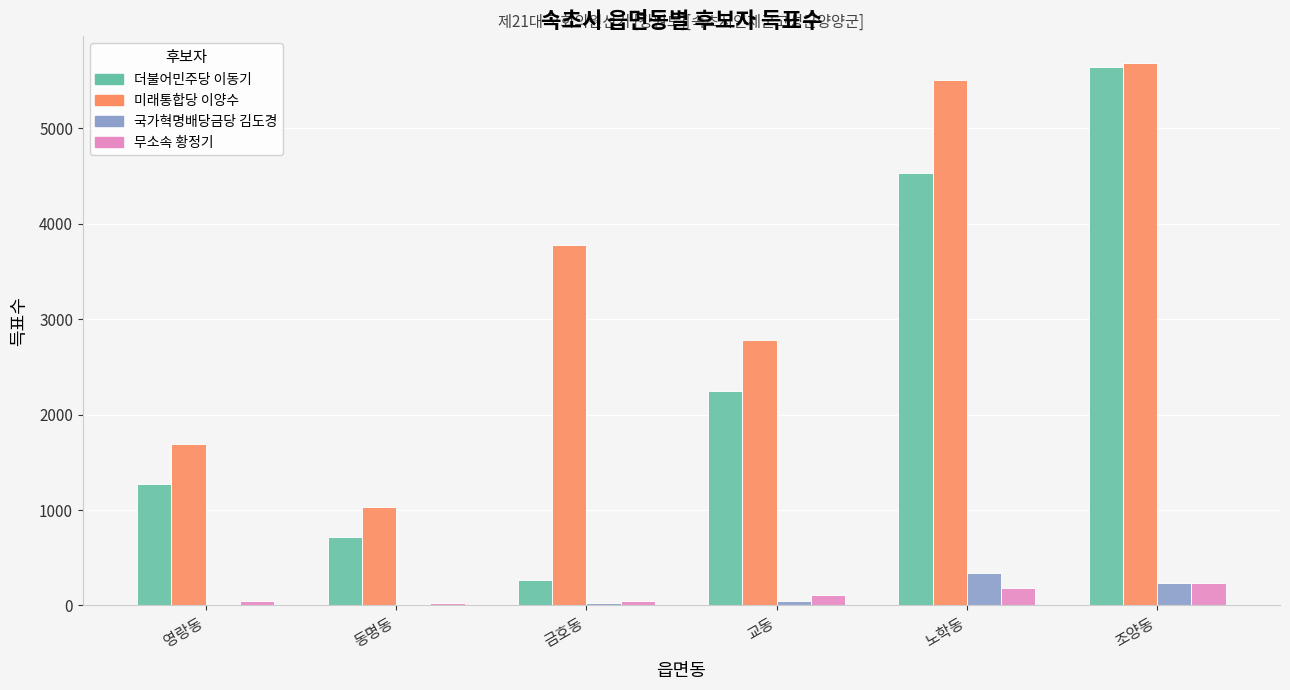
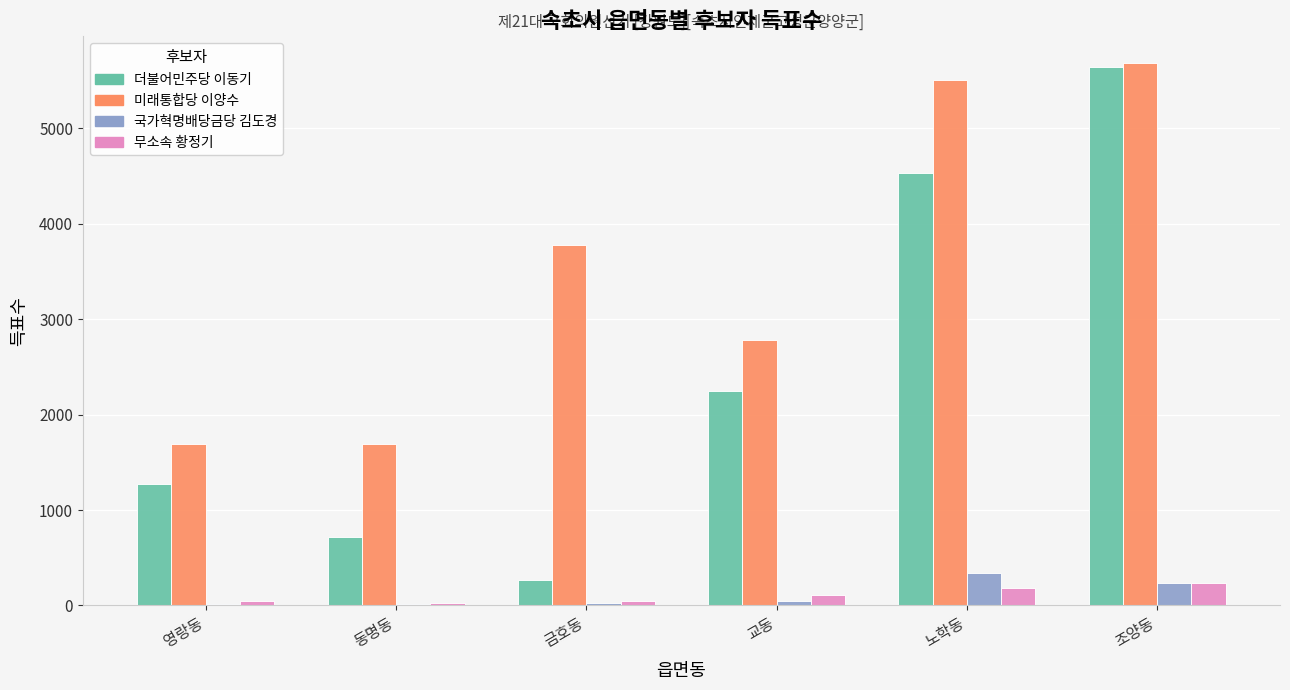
미래통합당 이양수, 동명동: 1000 -> 1700
